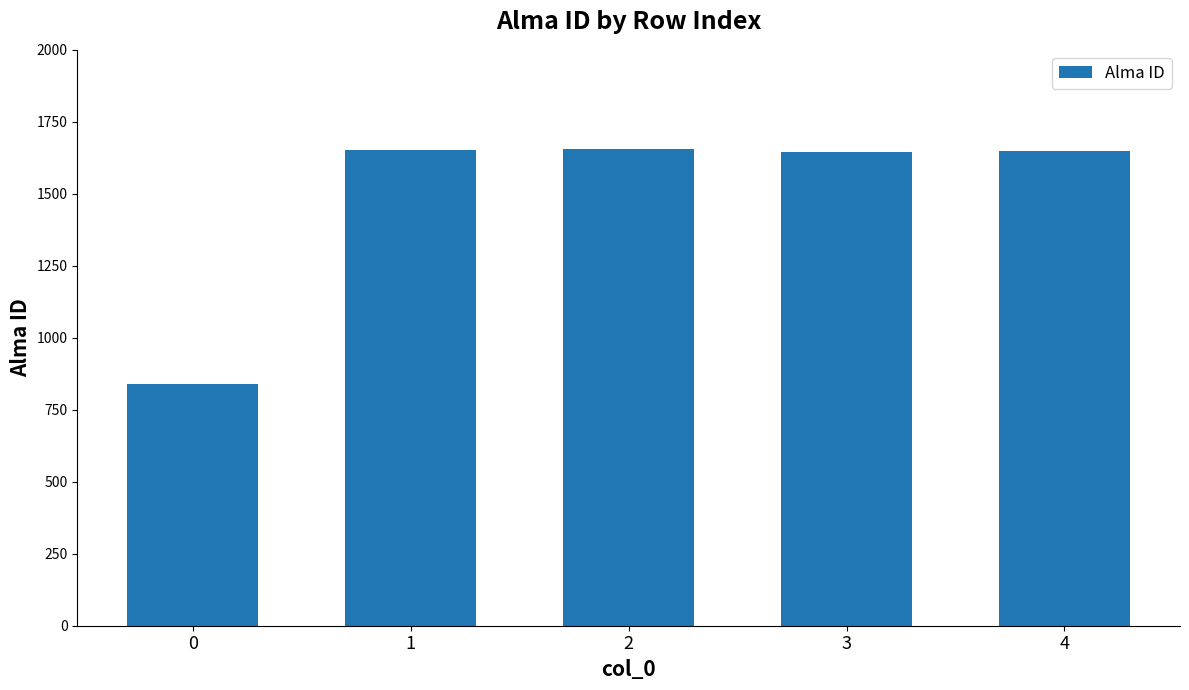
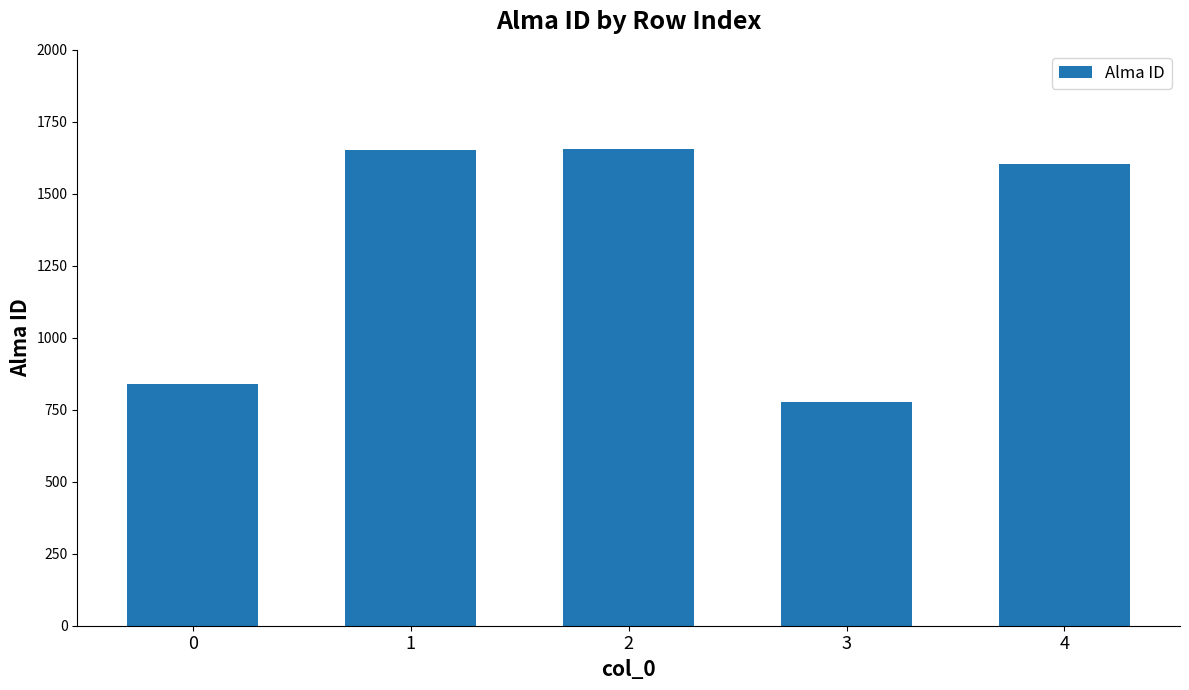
3: 1640 -> 780
4: 1650 -> 1610
